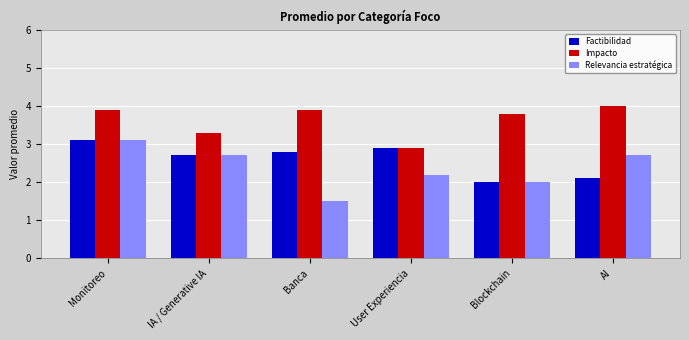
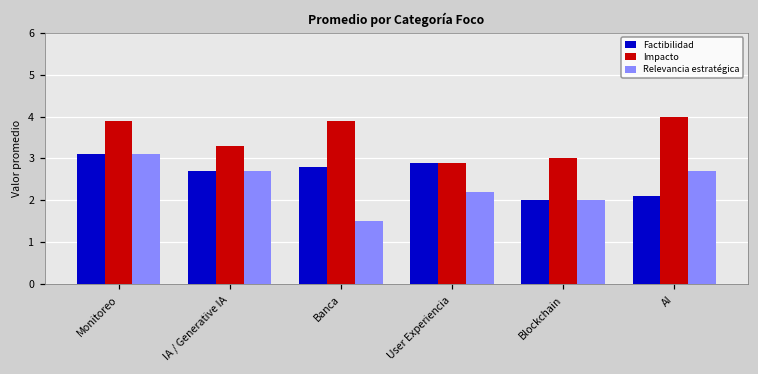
Impacto, Blockchain: 3.8 -> 3.0
